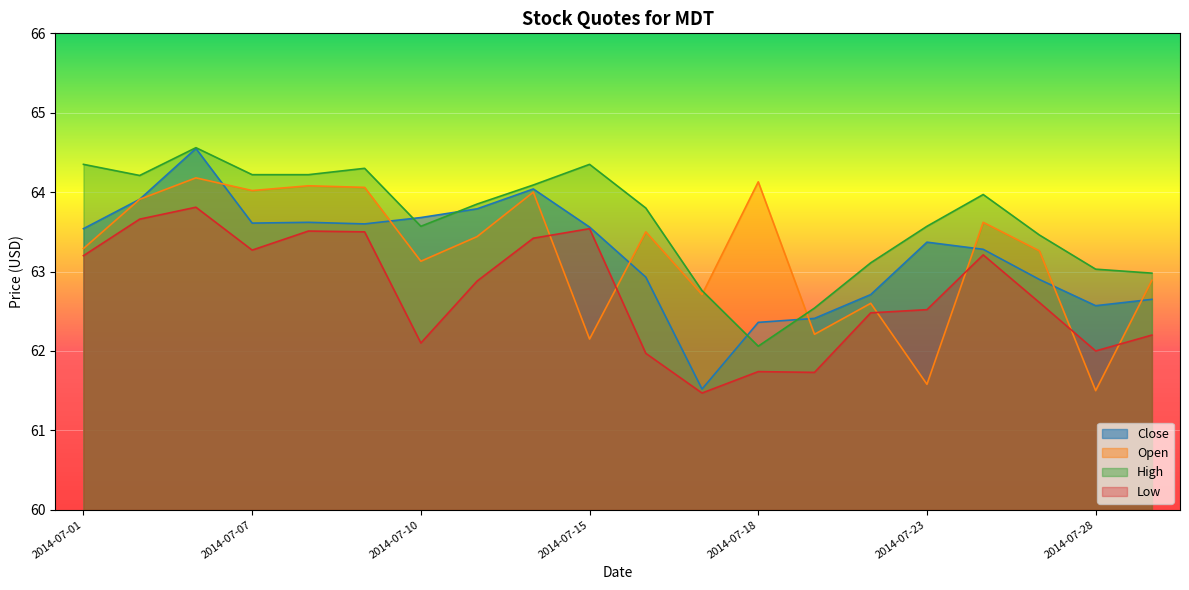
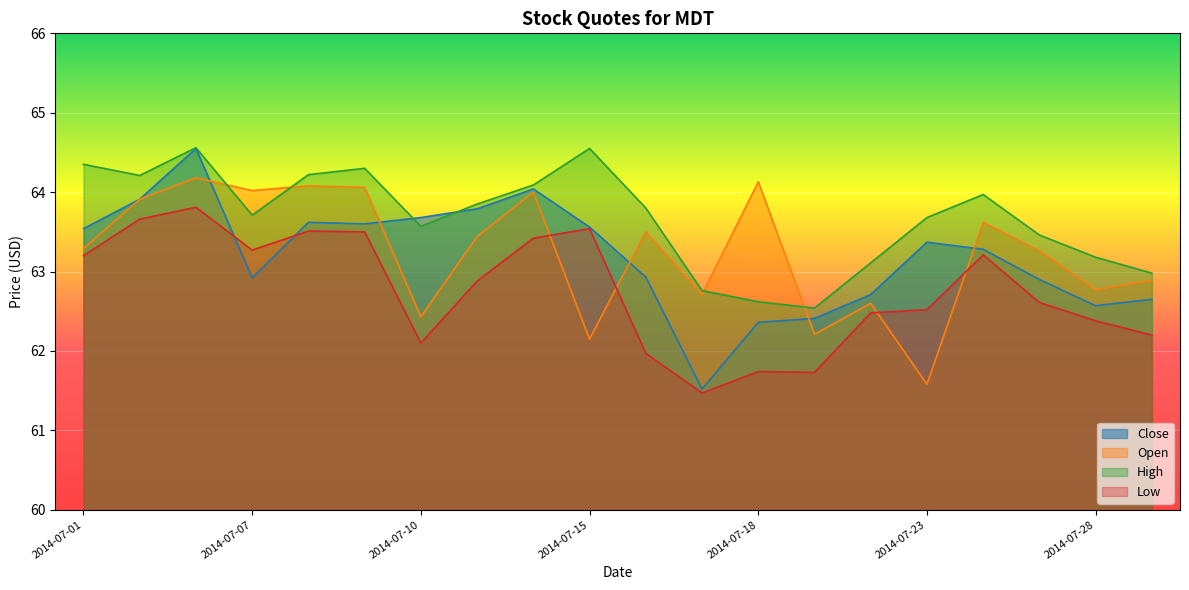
Close, 2014-07-07: 63.6 -> 62.9
High, 2014-07-07: 64.2 -> 63.7
Open, 2014-07-10: 63.1 -> 62.4
High, 2014-07-15: 64.4 -> 64.6
High, 2014-07-18: 62.1 -> 62.6
High, 2014-07-23: 63.6 -> 63.7
Open, 2014-07-28: 61.5 -> 62.8
High, 2014-07-28: 63.0 -> 63.2
Low, 2014-07-28: 62.0 -> 62.4
